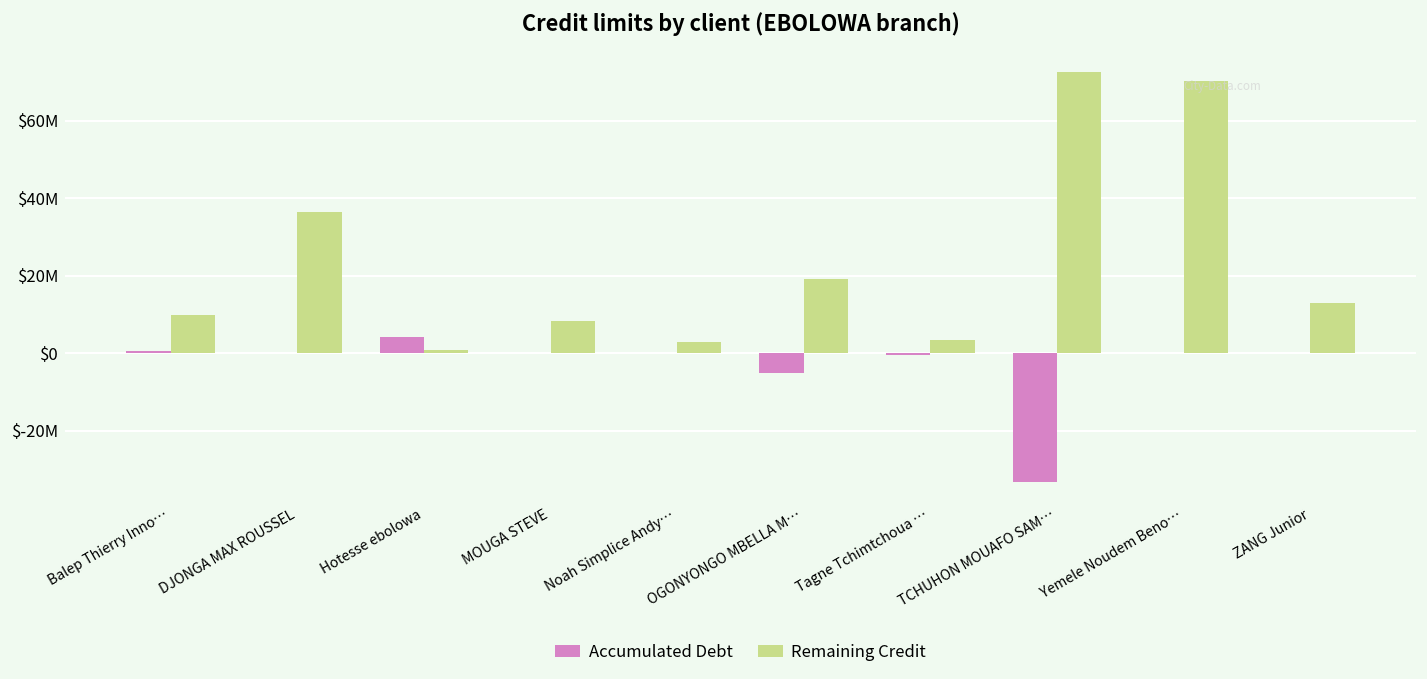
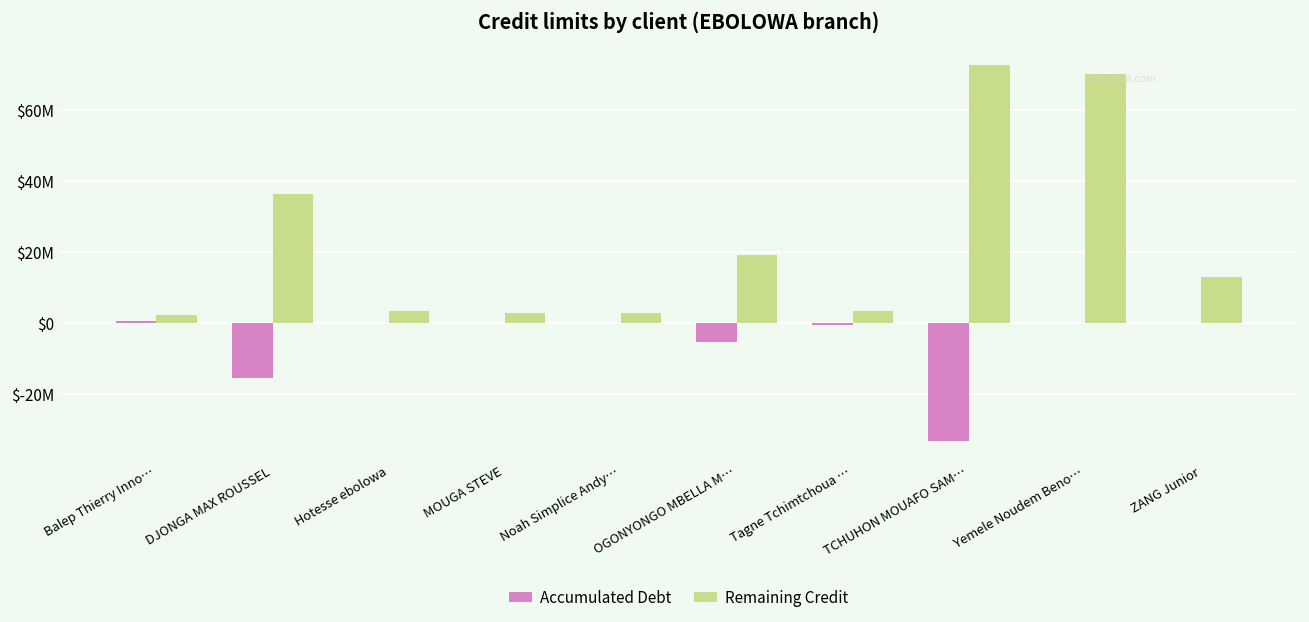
Remaining Credit, Balep Thierry Inno…: $10000000 -> $2000000
Accumulated Debt, DJONGA MAX ROUSSEL: $0 -> $-15000000
Accumulated Debt, Hotesse ebolowa: $4000000 -> $0
Remaining Credit, Hotesse ebolowa: $1000000 -> $4000000
Remaining Credit, MOUGA STEVE: $8000000 -> $3000000
